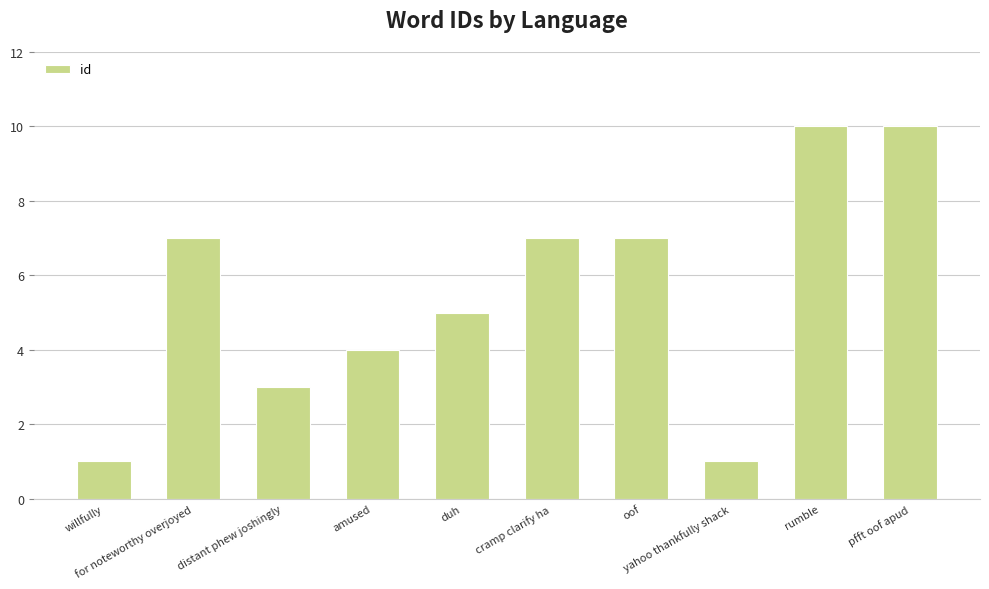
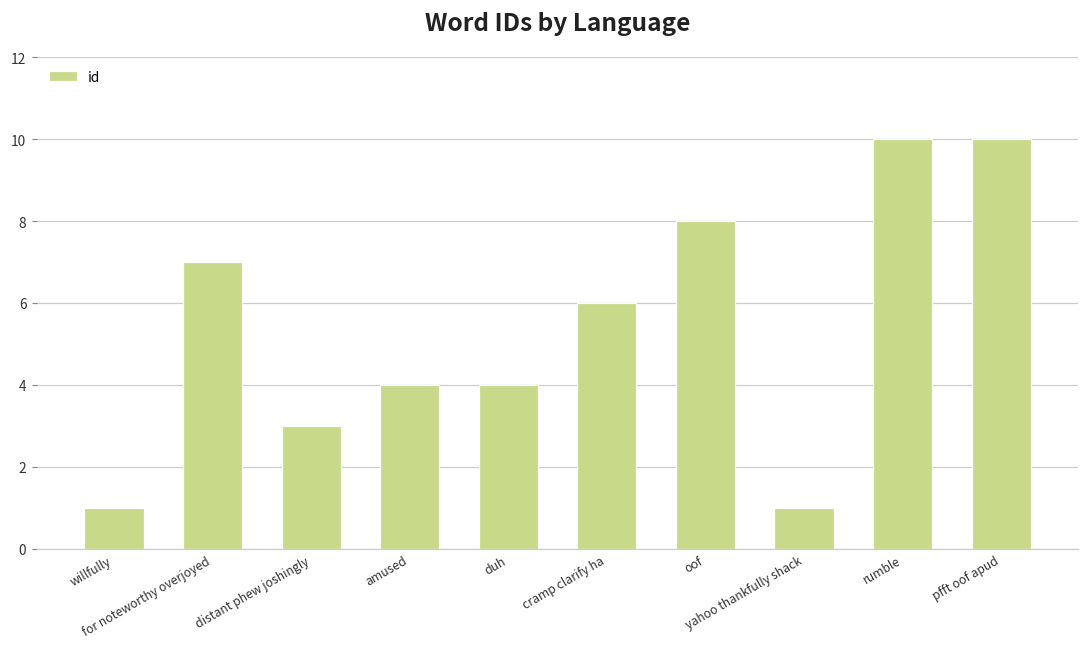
duh: 5 -> 4
cramp clarify ha: 7 -> 6
oof: 7 -> 8
